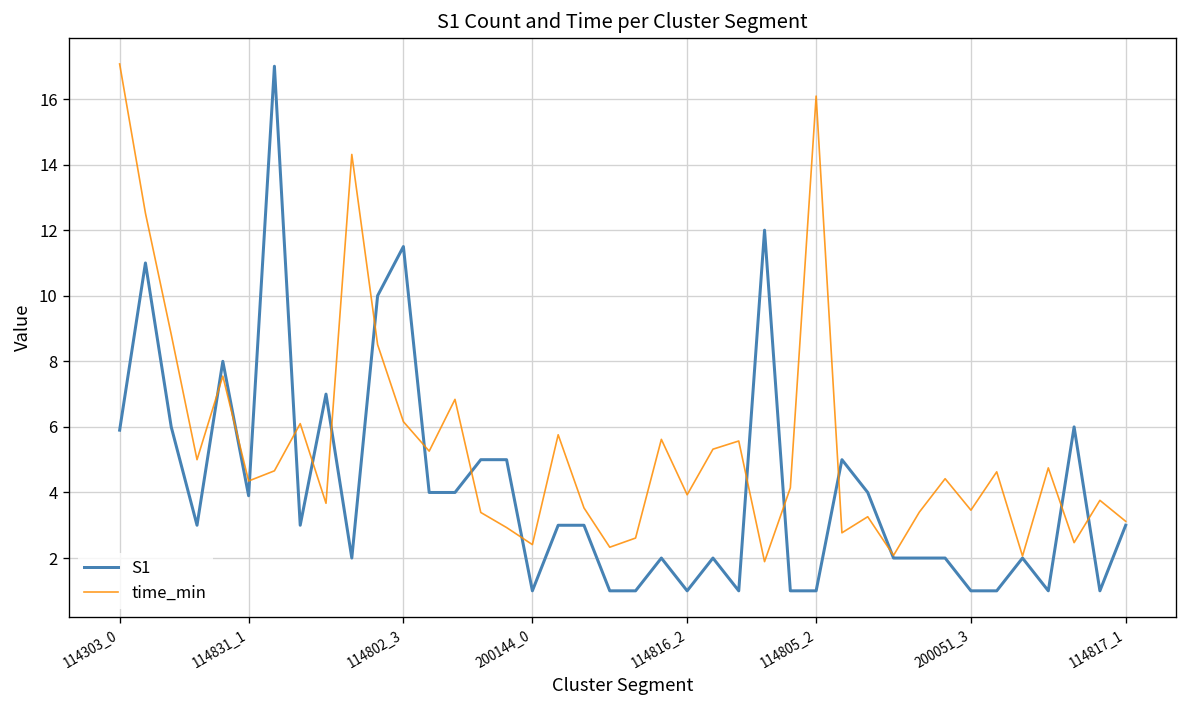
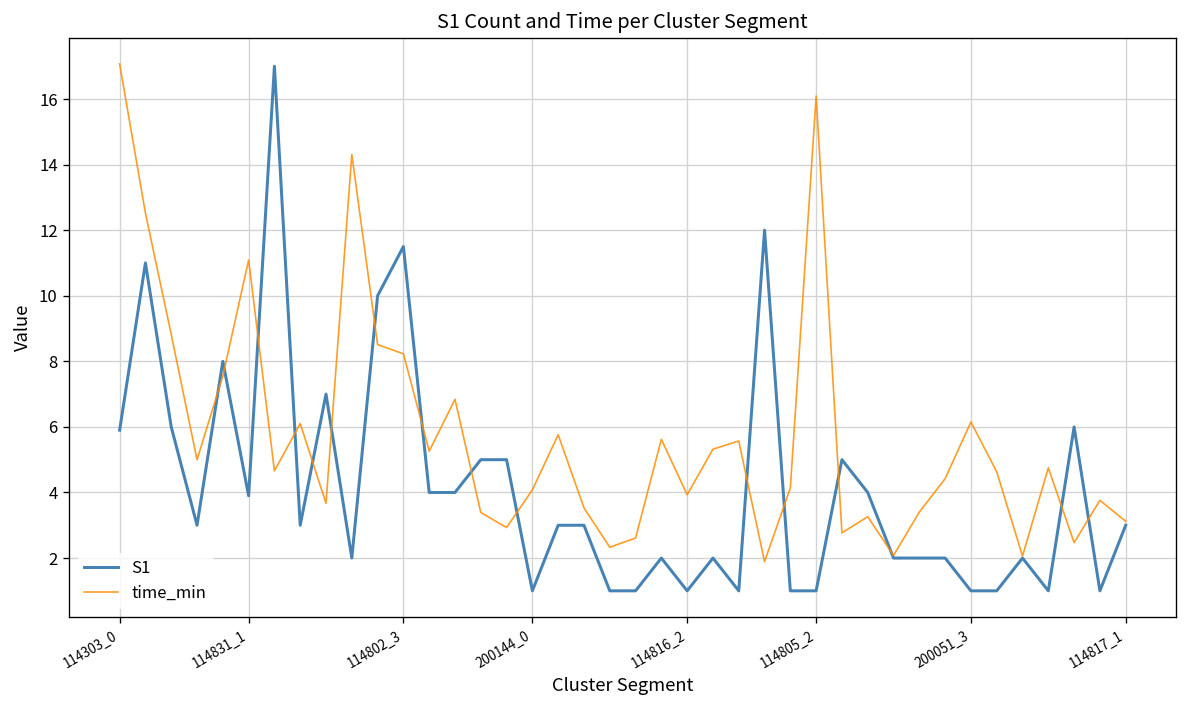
time_min, 114831_1: 4.4 -> 11.1
time_min, 114802_3: 6.2 -> 8.2
time_min, 200144_0: 2.4 -> 4.1
time_min, 200051_3: 3.5 -> 6.2
